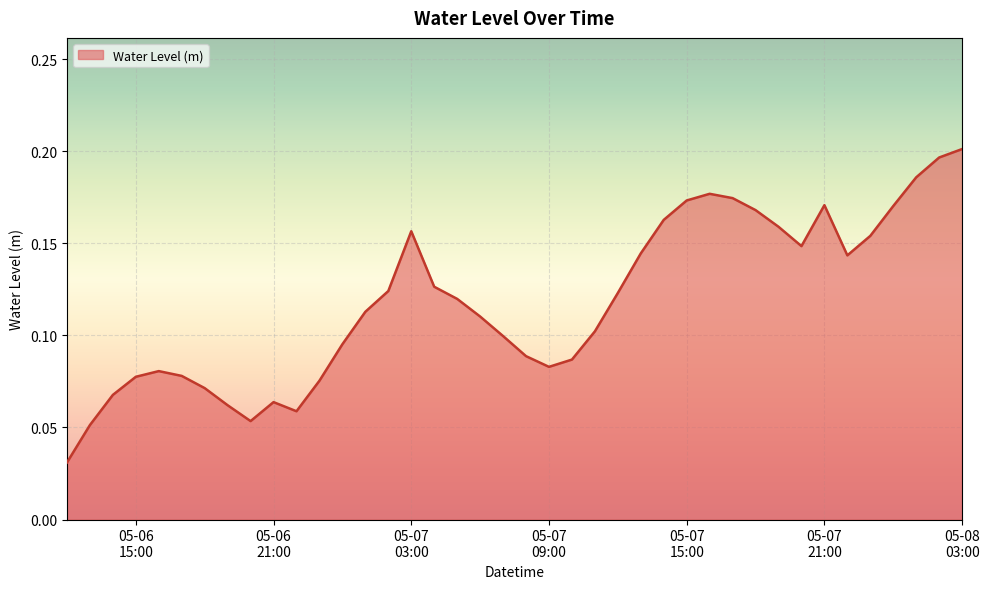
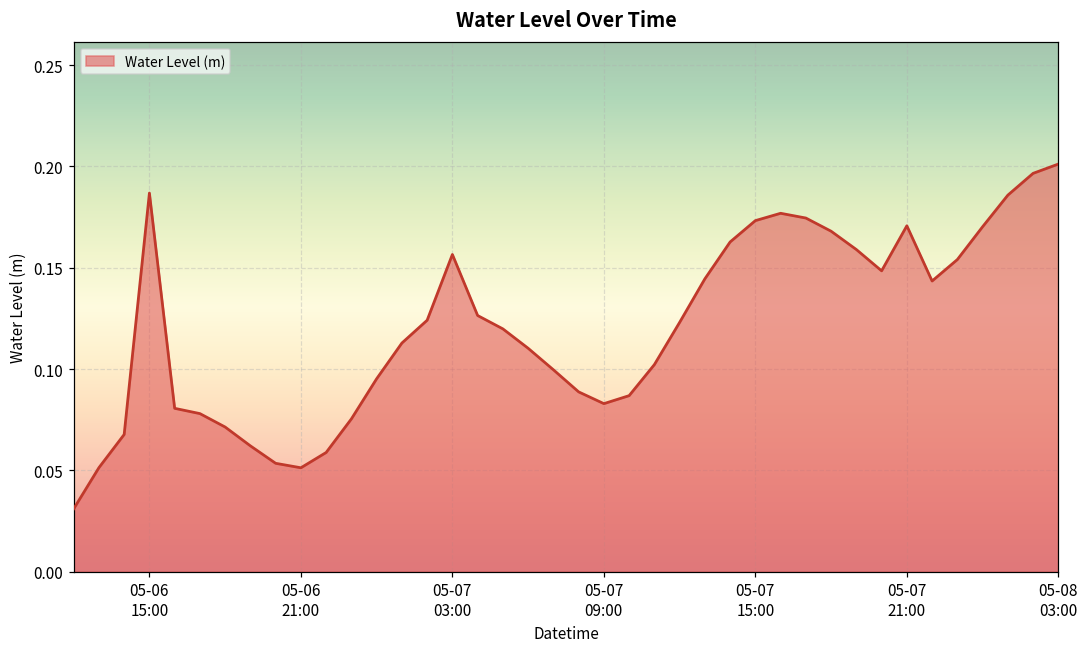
05-06 15:00: 0.078 -> 0.187
05-06 21:00: 0.064 -> 0.051
